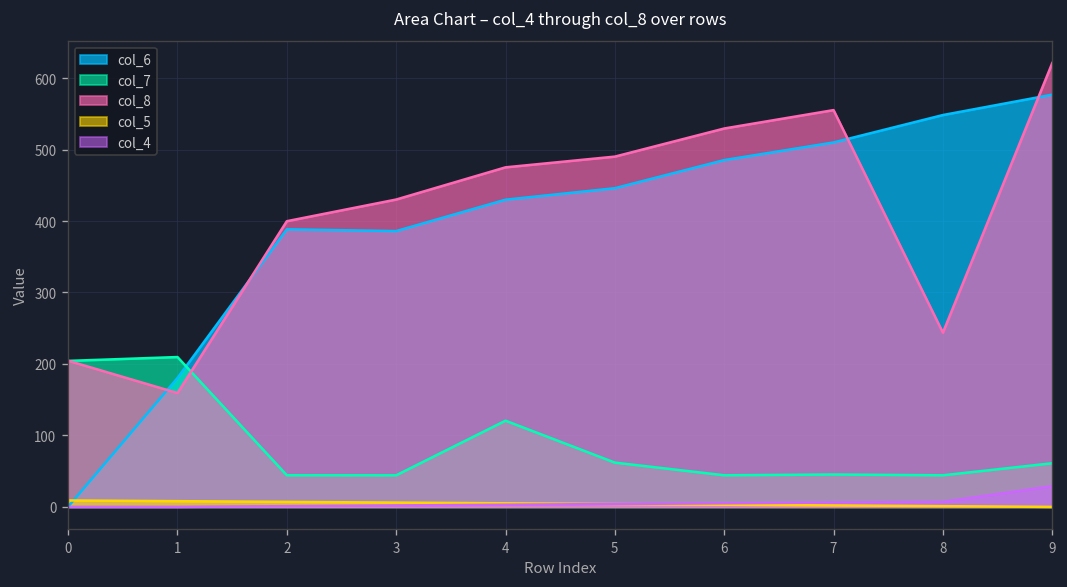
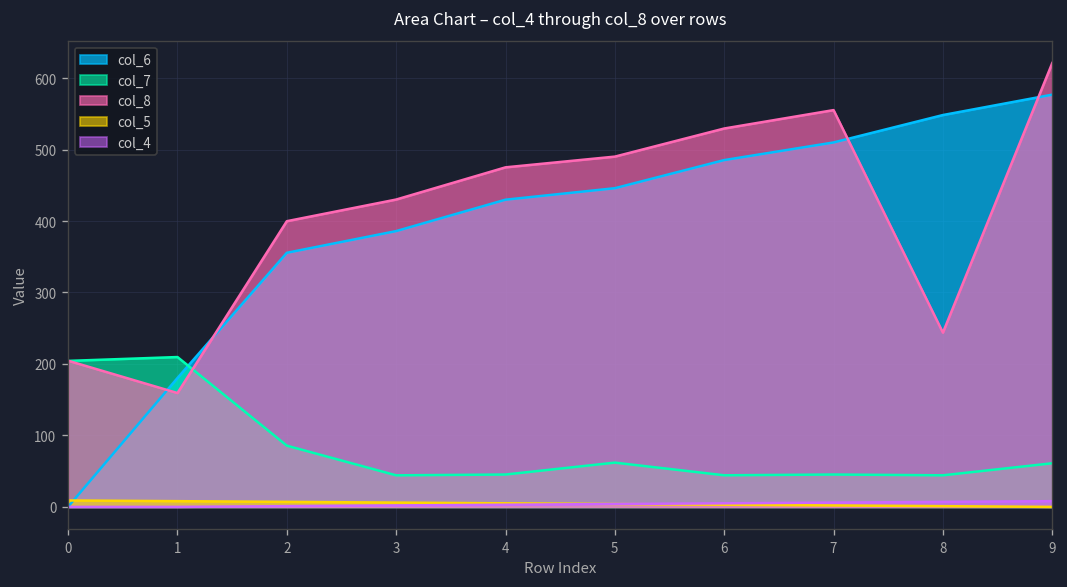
col_6, 2: 390 -> 360
col_7, 2: 40 -> 90
col_7, 4: 120 -> 50
col_4, 9: 30 -> 10
